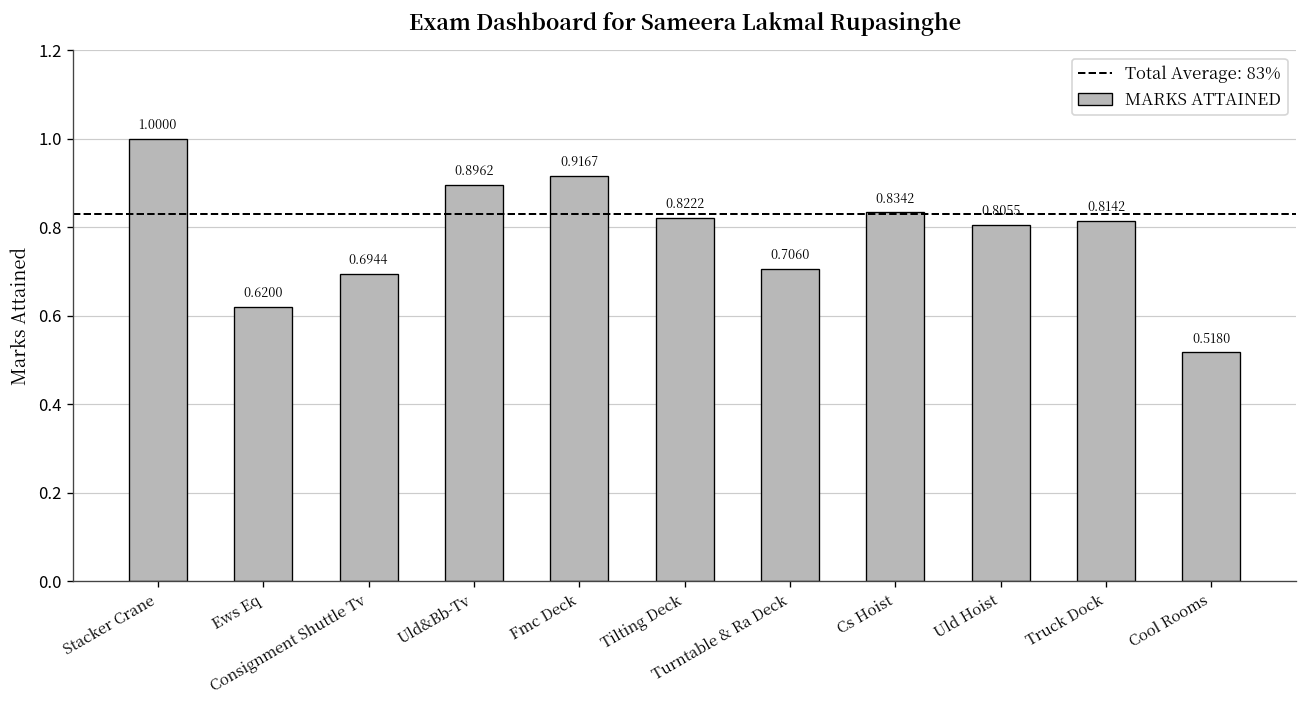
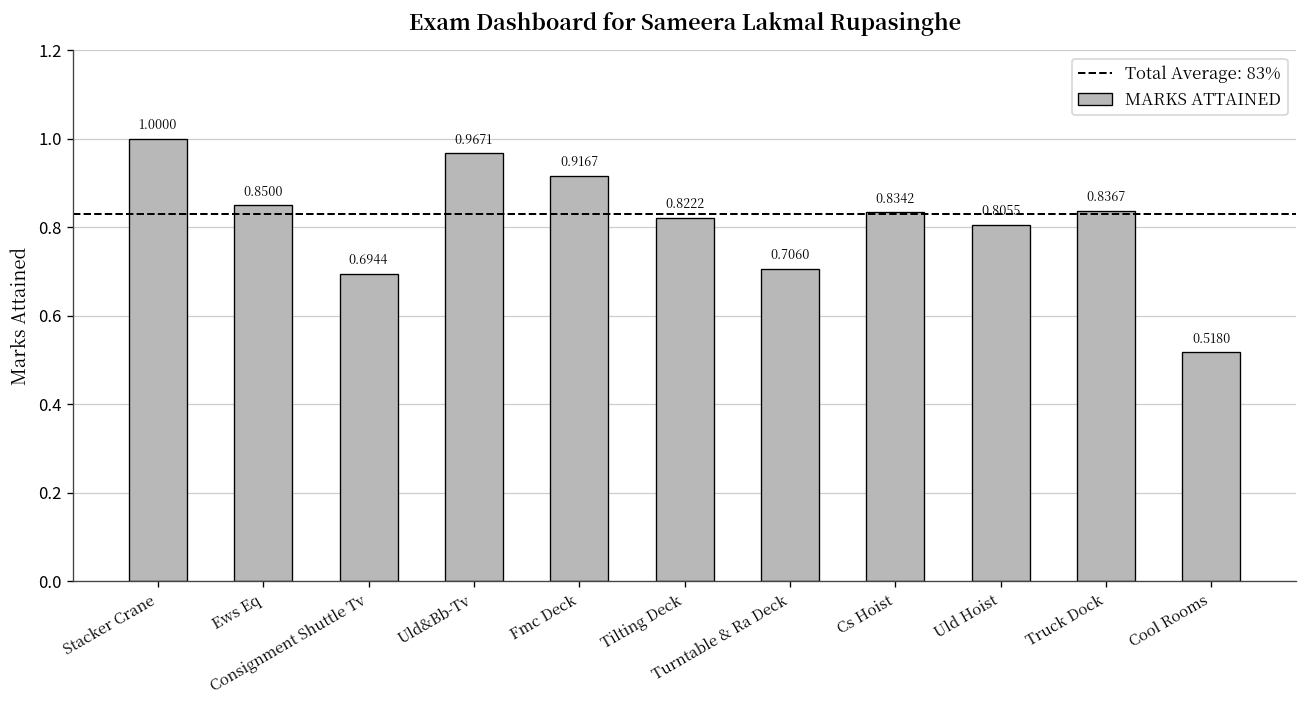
Ews Eq: 0.6200 -> 0.8500
Uld&Bb-Tv: 0.8962 -> 0.9671
Truck Dock: 0.8142 -> 0.8367
